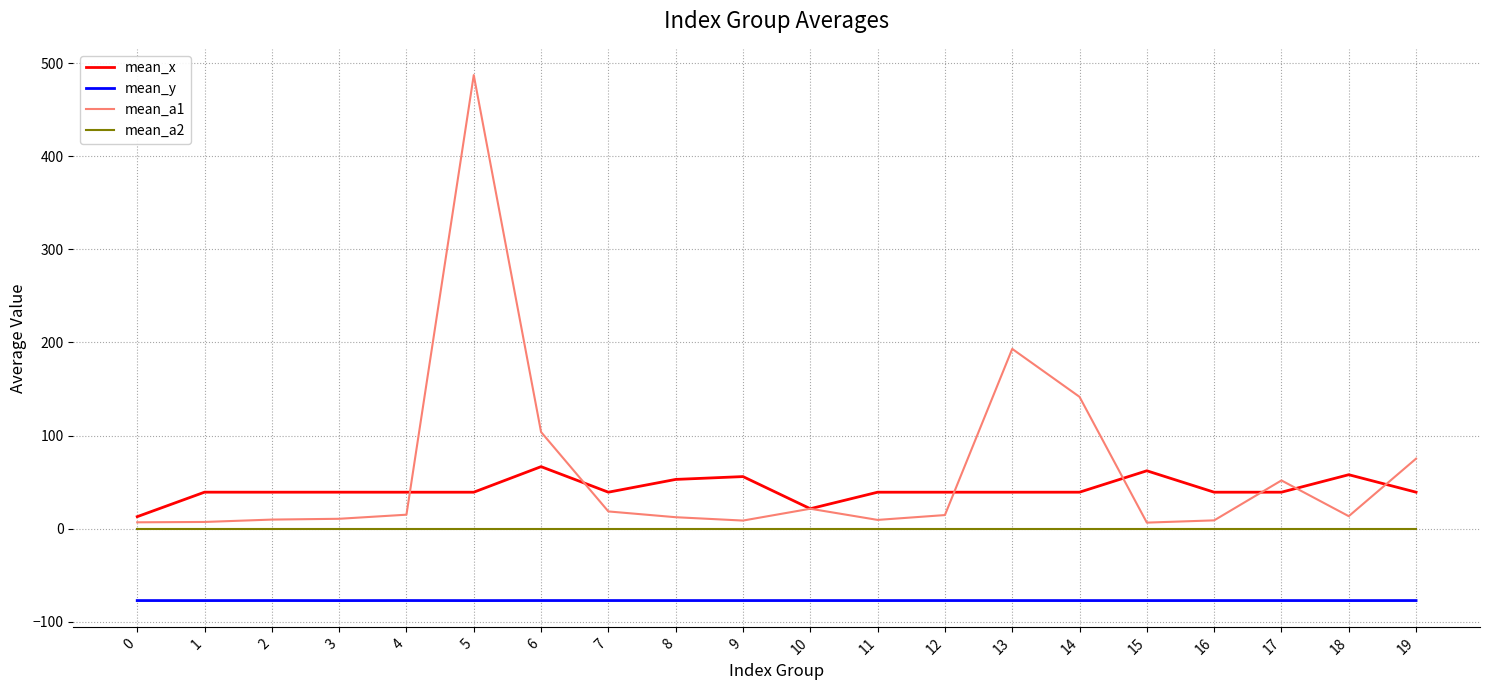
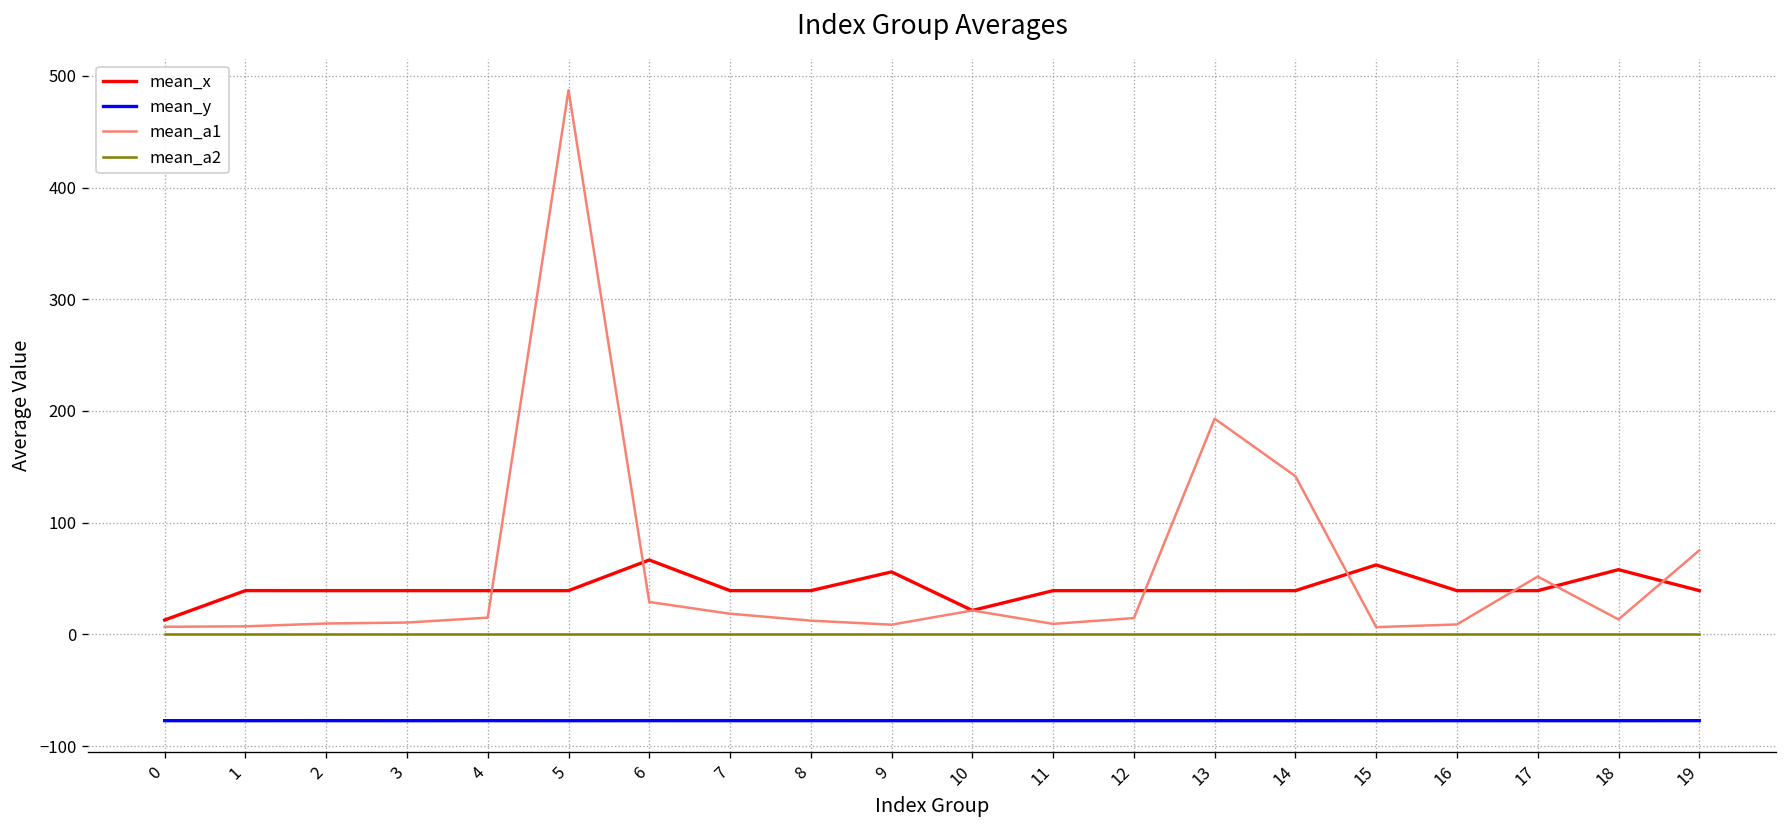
mean_a1, 6: 100 -> 30
mean_x, 8: 50 -> 40
